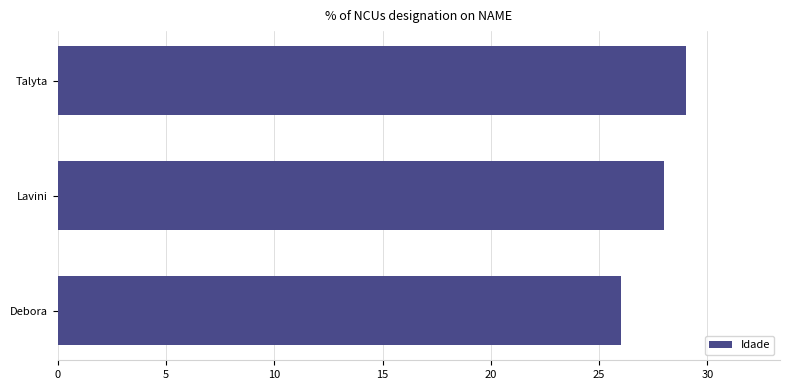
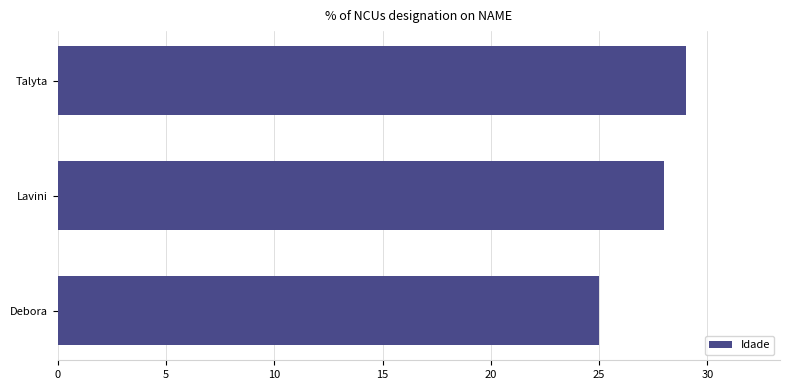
Debora: 26 -> 25
